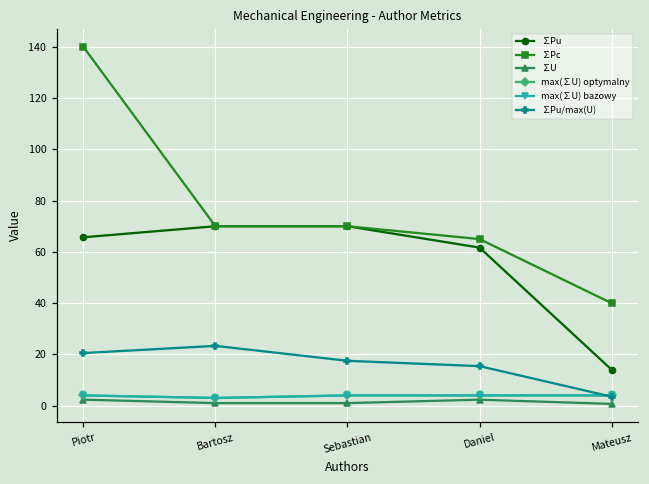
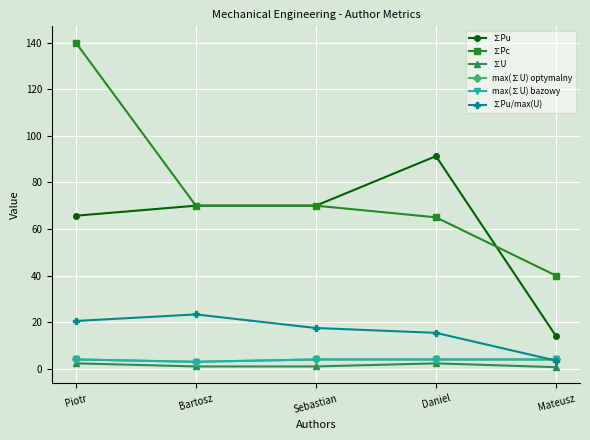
∑Pu, Daniel: 62 -> 91
